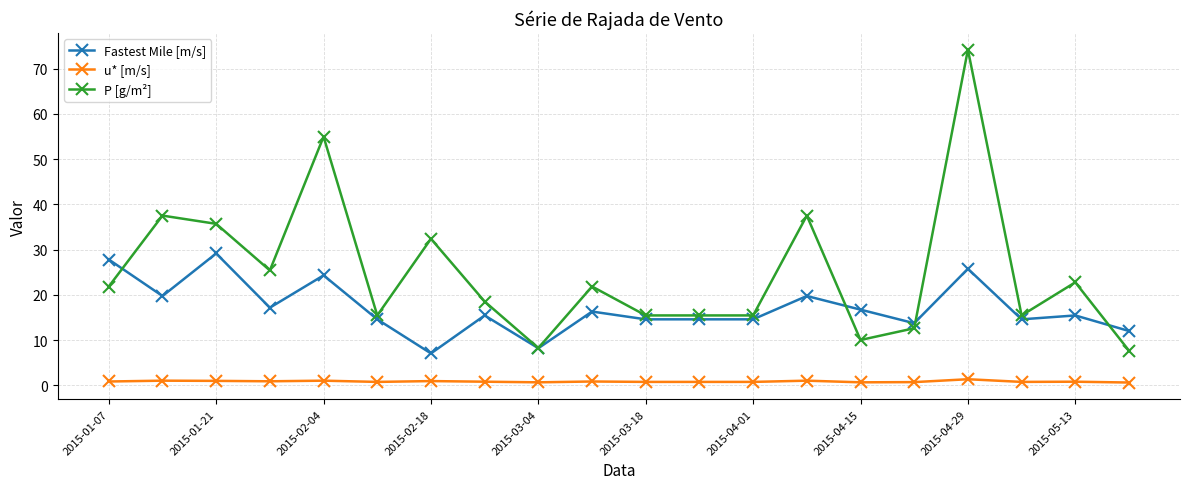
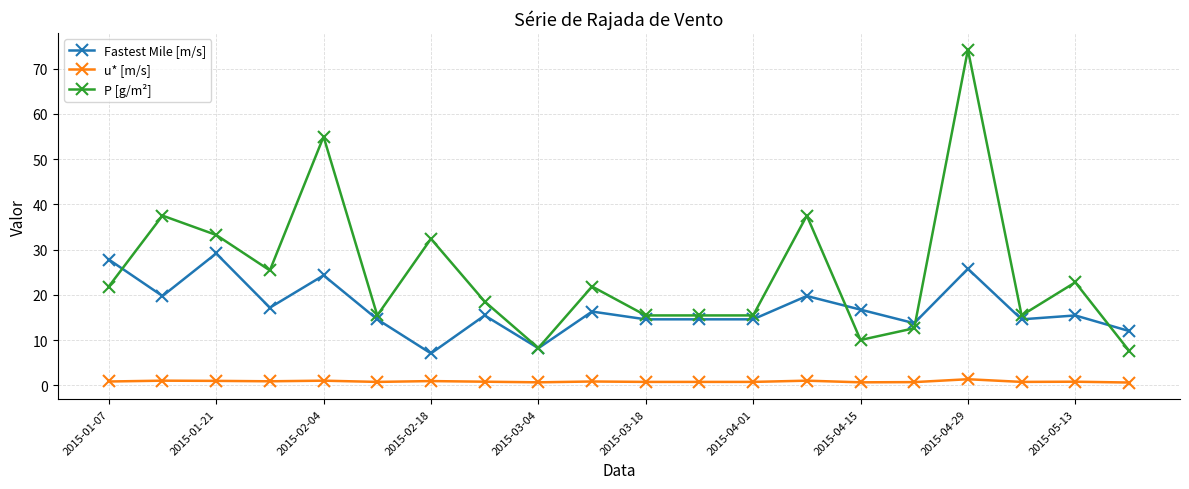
P [g/m²], 2015-01-21: 36 -> 33
